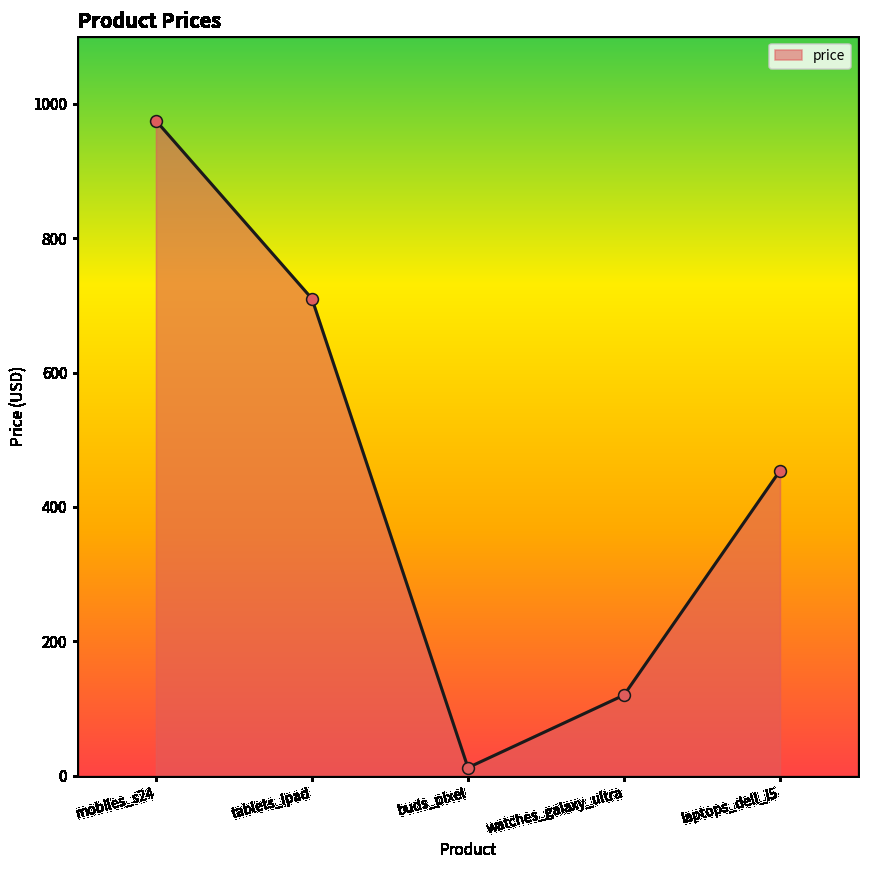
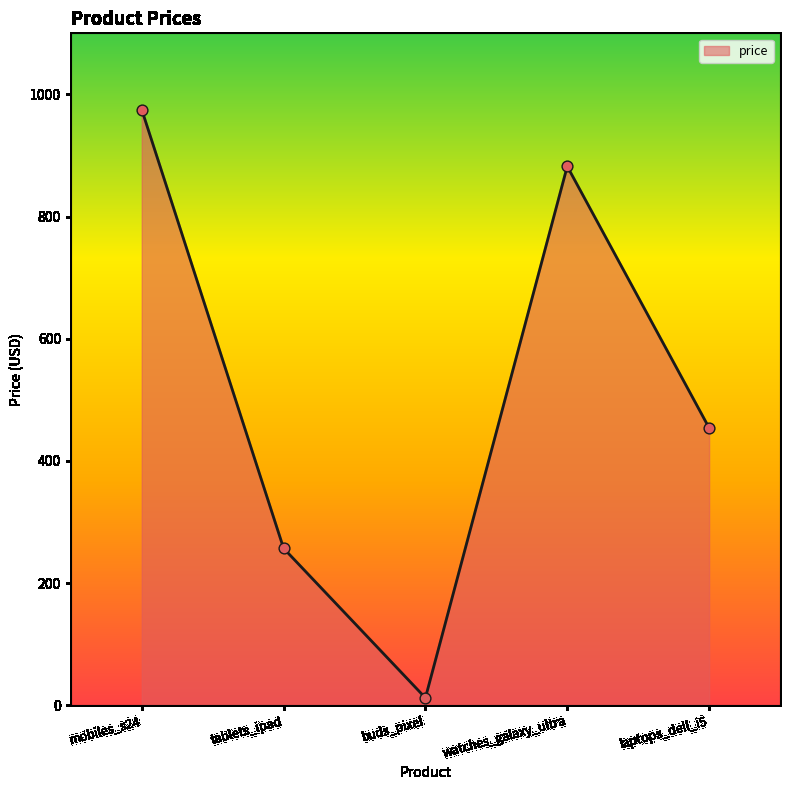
tablets_ipad: 710 -> 260
watches_galaxy_ultra: 120 -> 880
